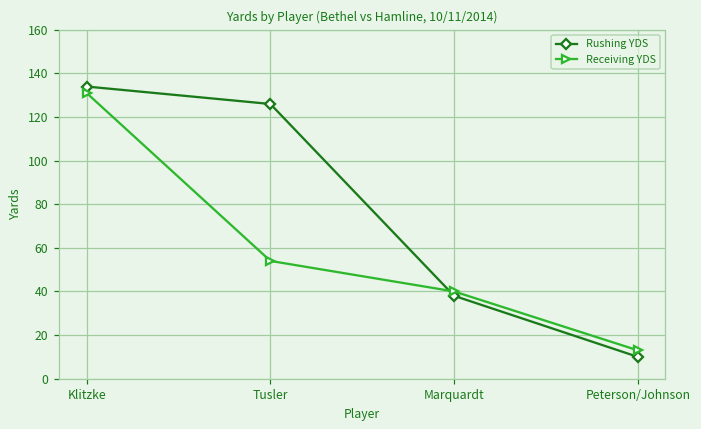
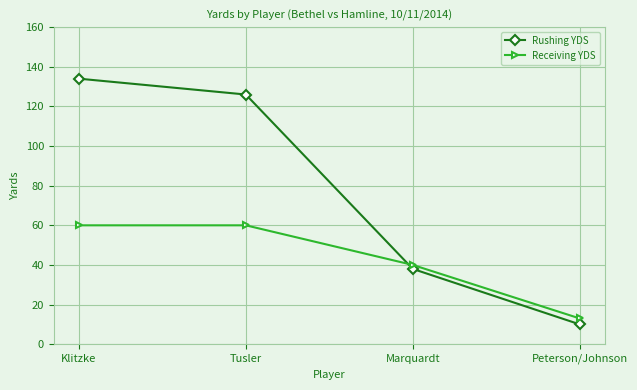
Receiving YDS, Klitzke: 131 -> 60
Receiving YDS, Tusler: 54 -> 60
